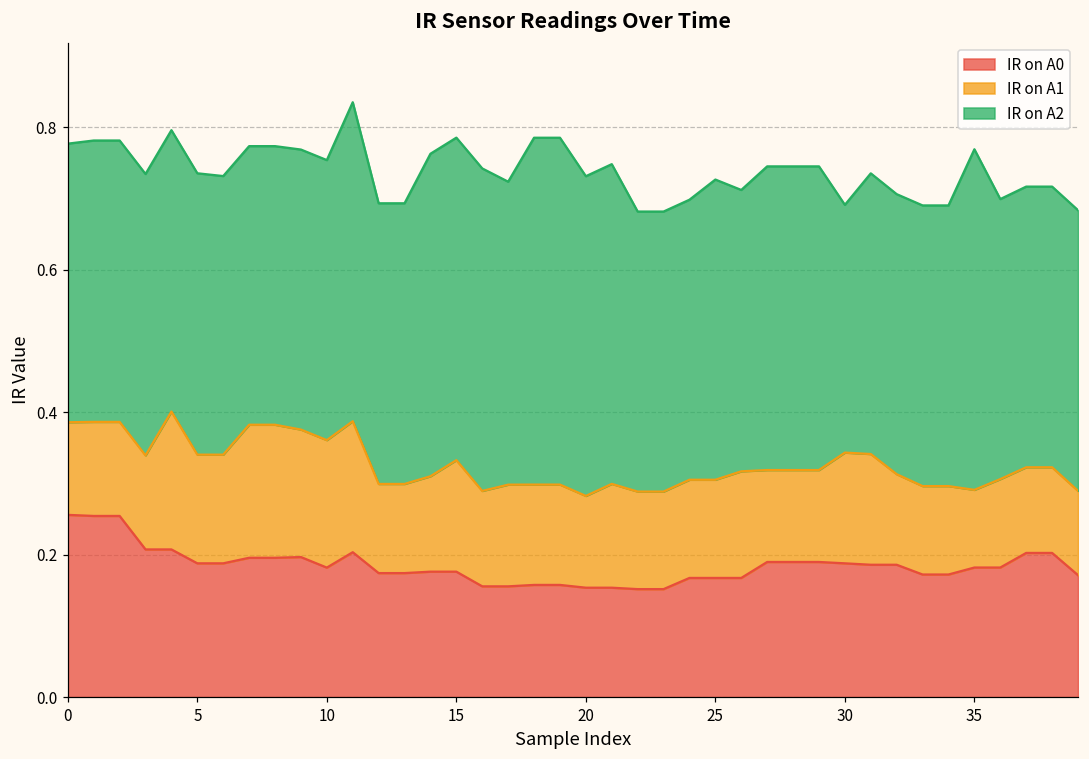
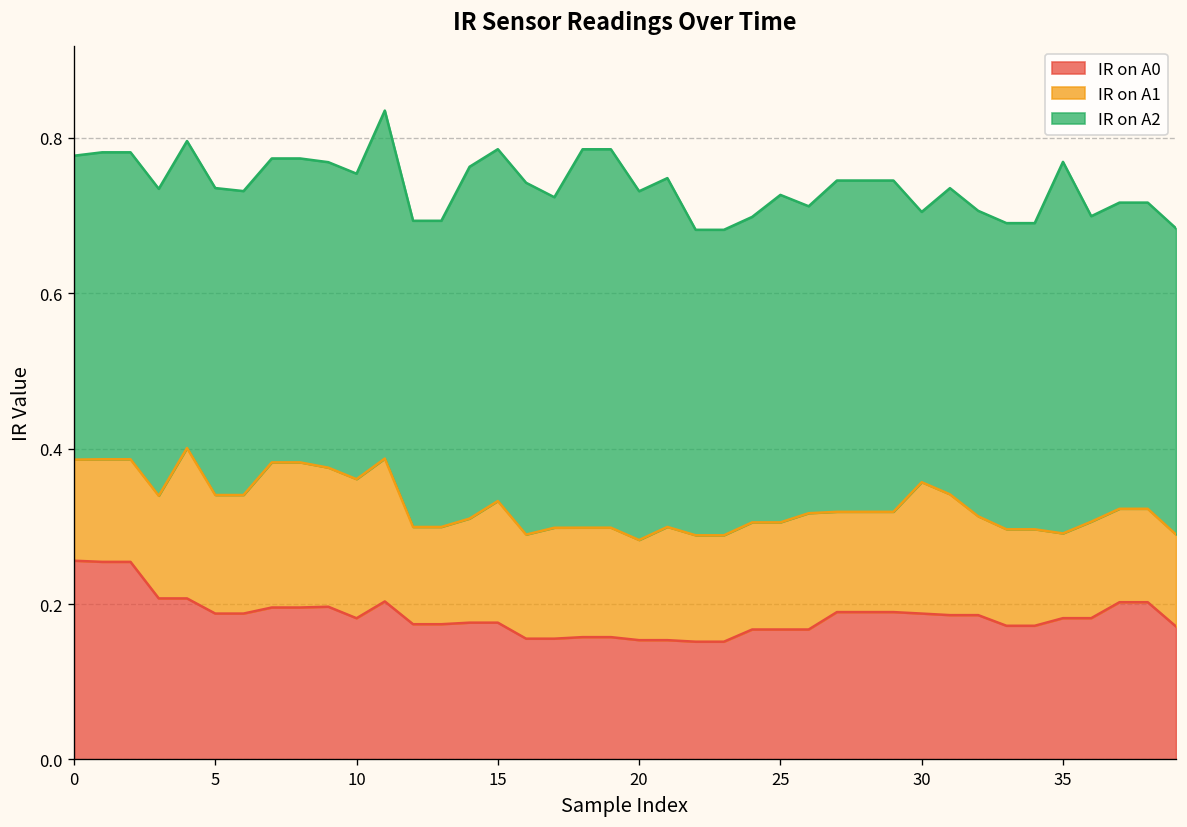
IR on A1, 30: 0.16 -> 0.17
